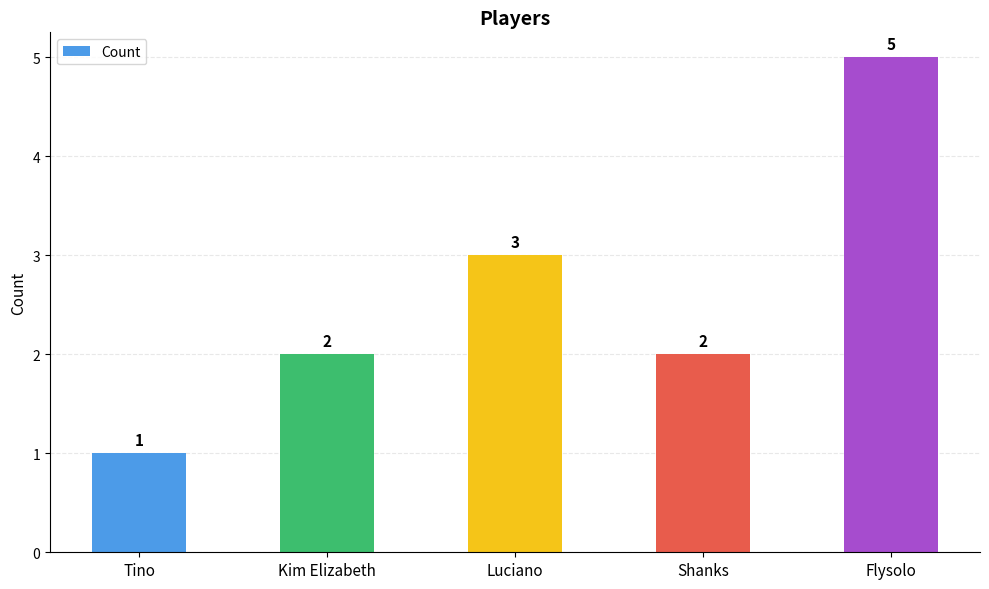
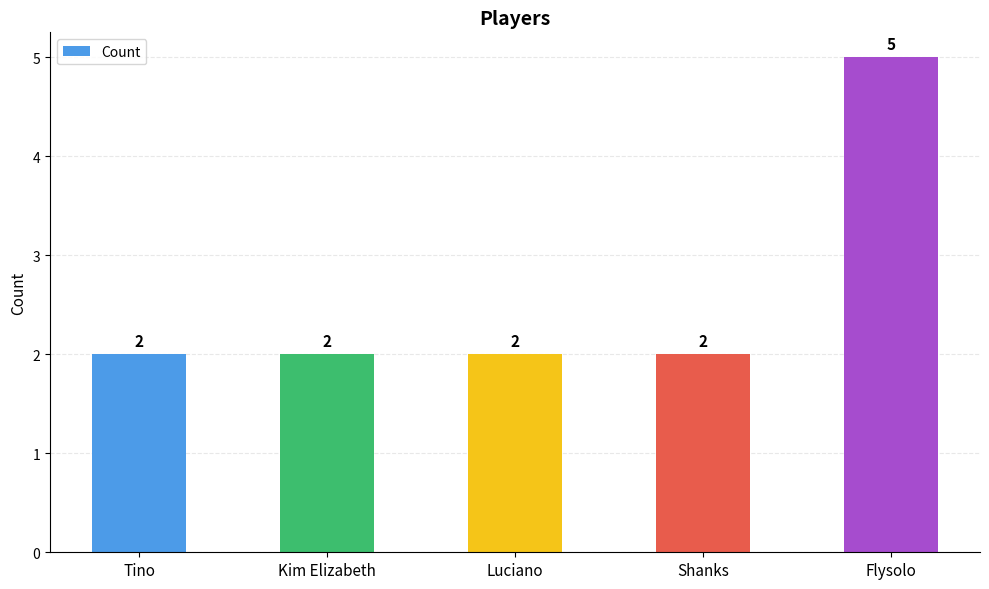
Tino: 1 -> 2
Luciano: 3 -> 2
